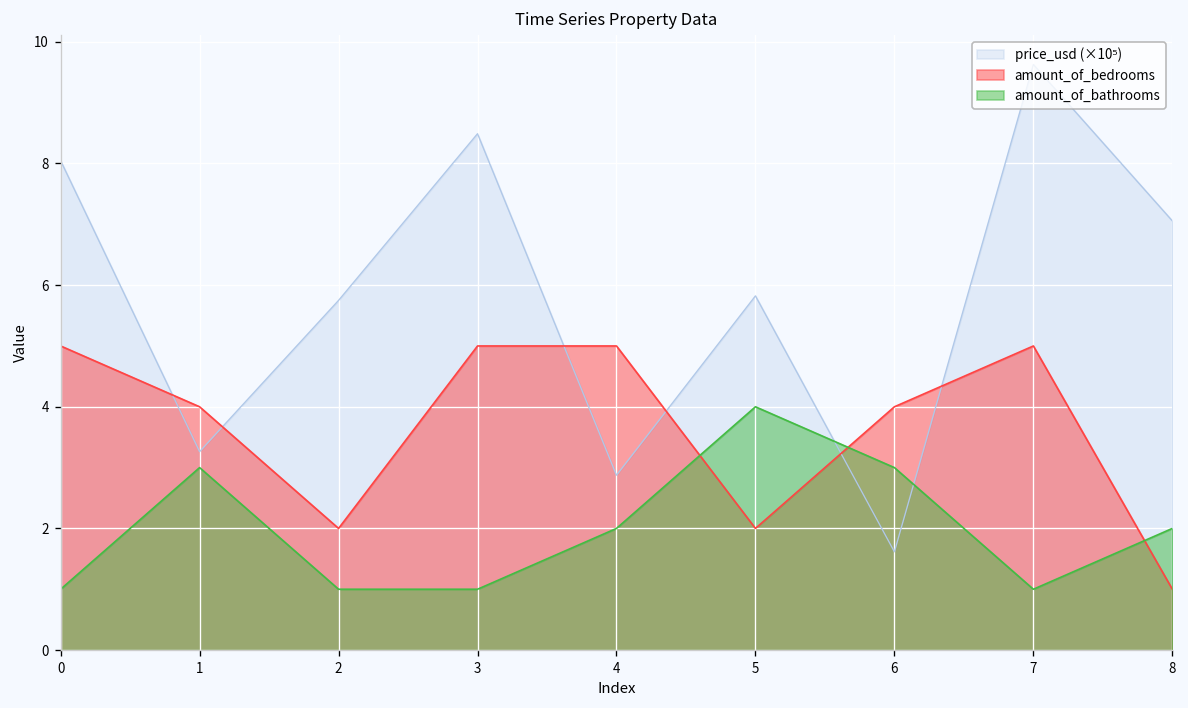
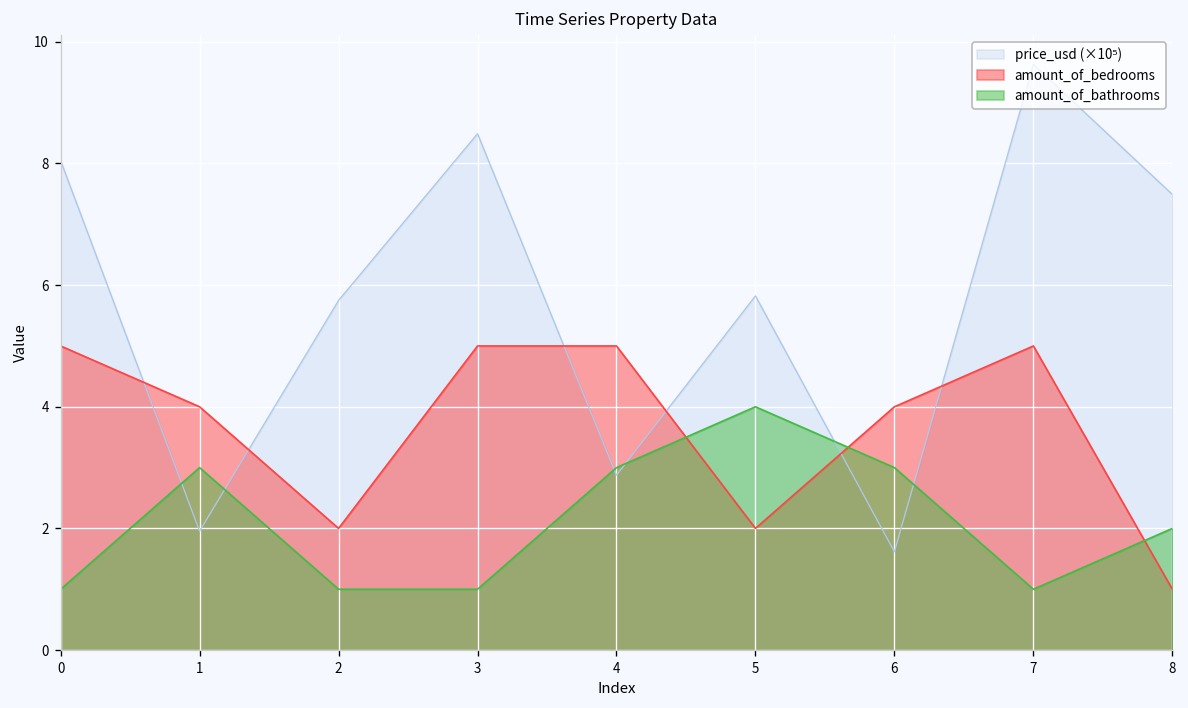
price_usd (×10⁵), 1: 3.3 -> 2.0
amount_of_bathrooms, 4: 2 -> 3
price_usd (×10⁵), 8: 7.1 -> 7.5
